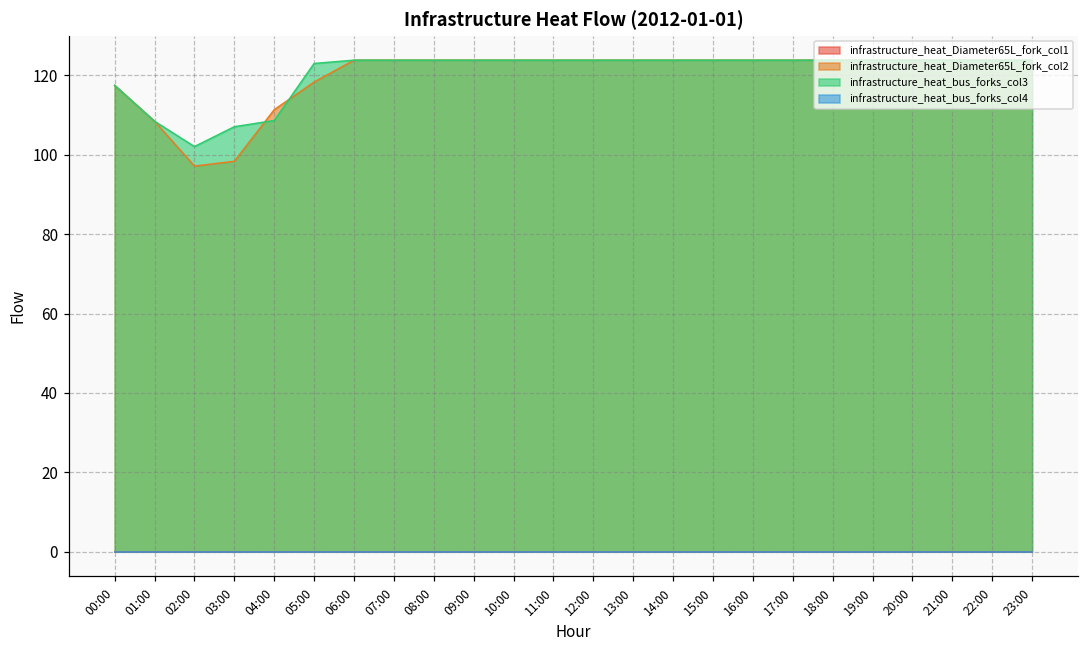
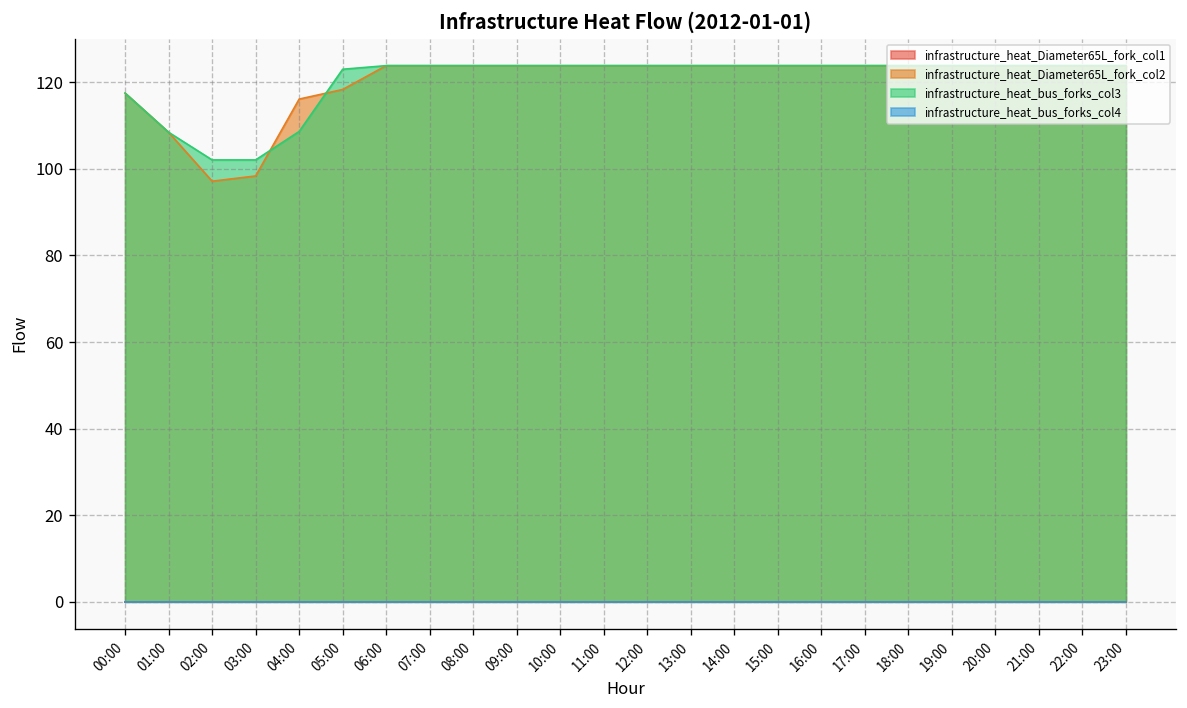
infrastructure_heat_bus_forks_col3, 03:00: 107 -> 102
infrastructure_heat_Diameter65L_fork_col2, 04:00: 111 -> 116
